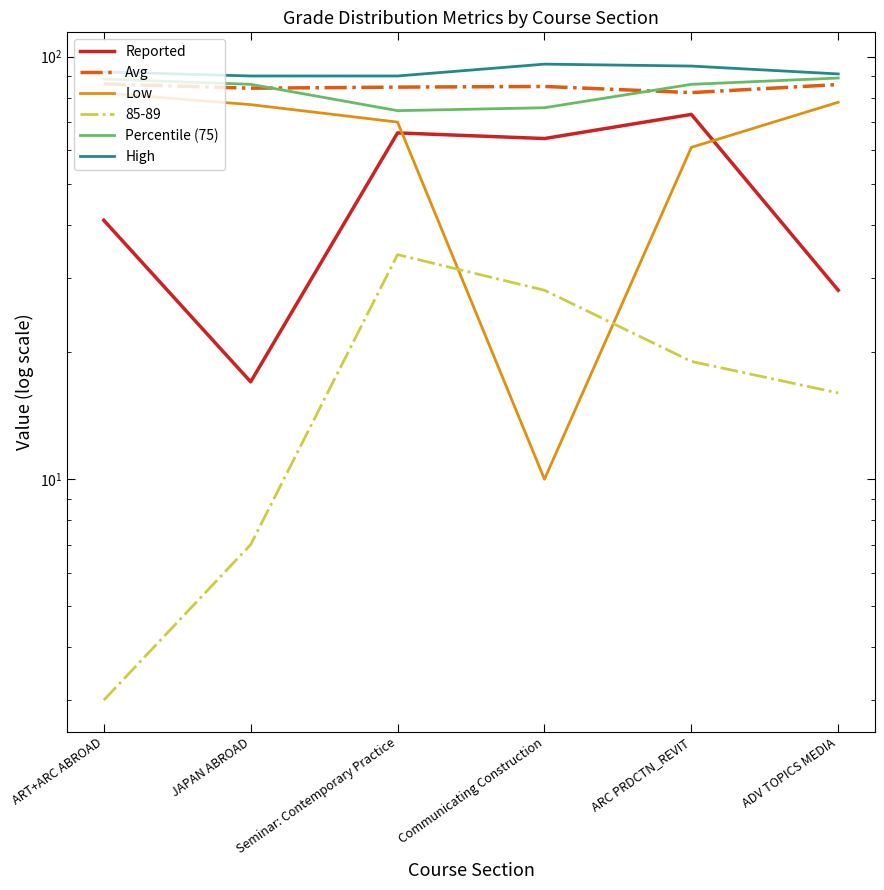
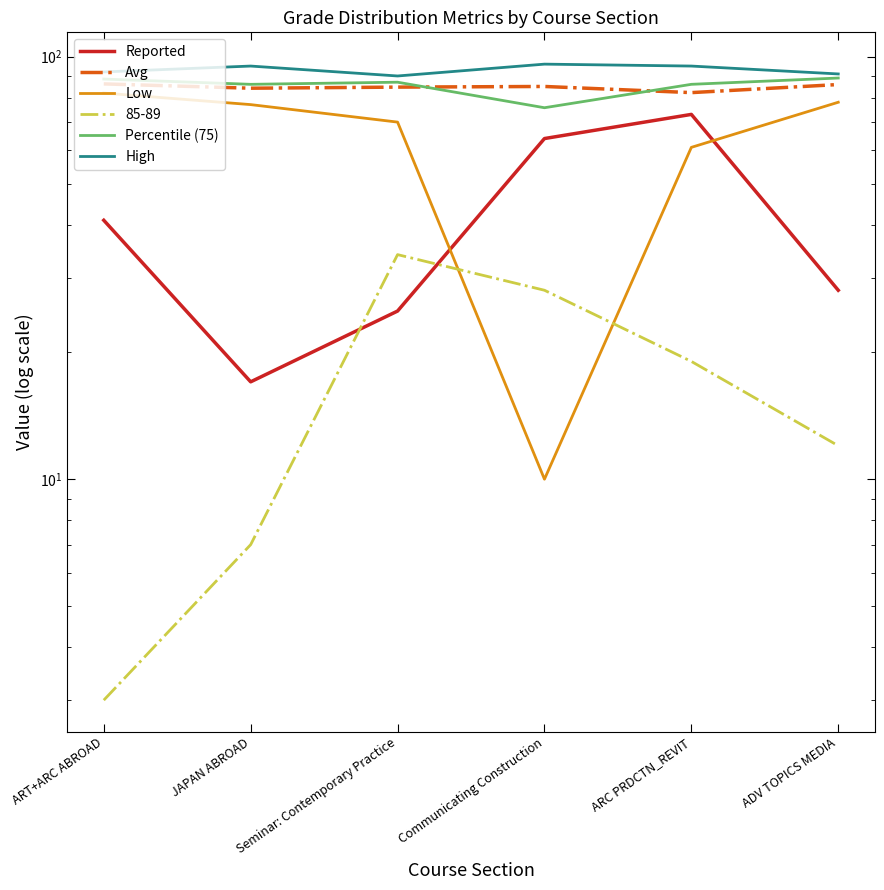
High, JAPAN ABROAD: 90 -> 95
Reported, Seminar: Contemporary Practice: 66 -> 25
Percentile (75), Seminar: Contemporary Practice: 75 -> 87
85-89, ADV TOPICS MEDIA: 16 -> 12
